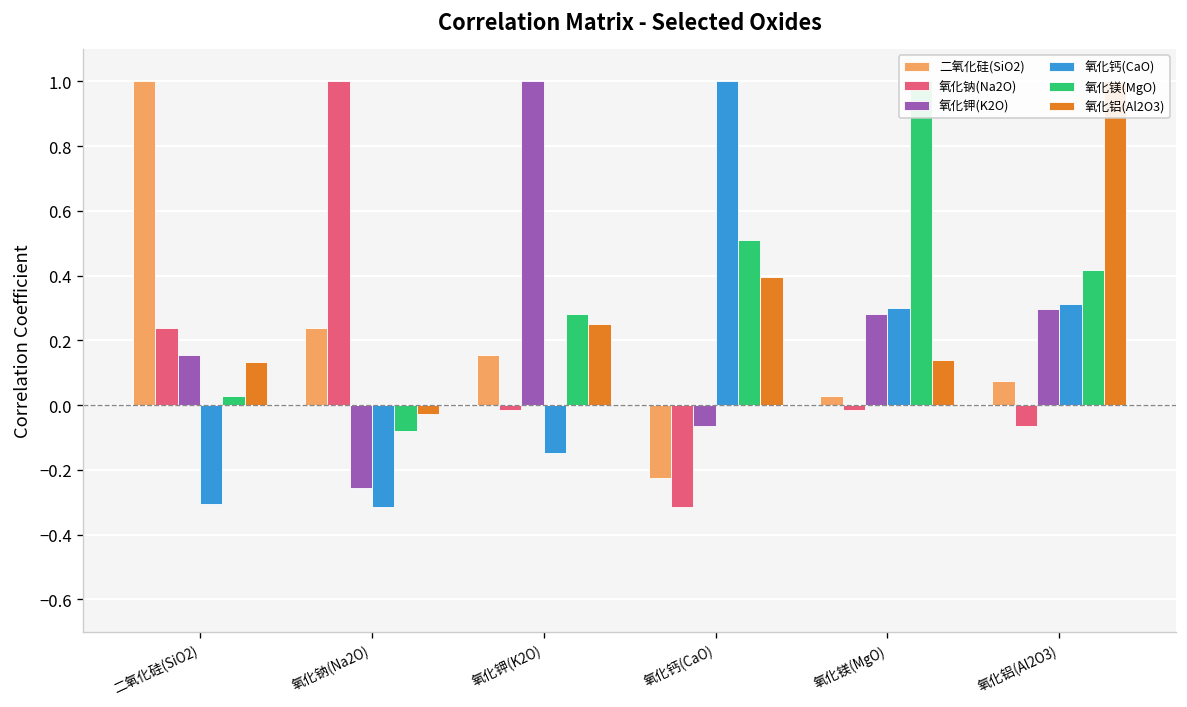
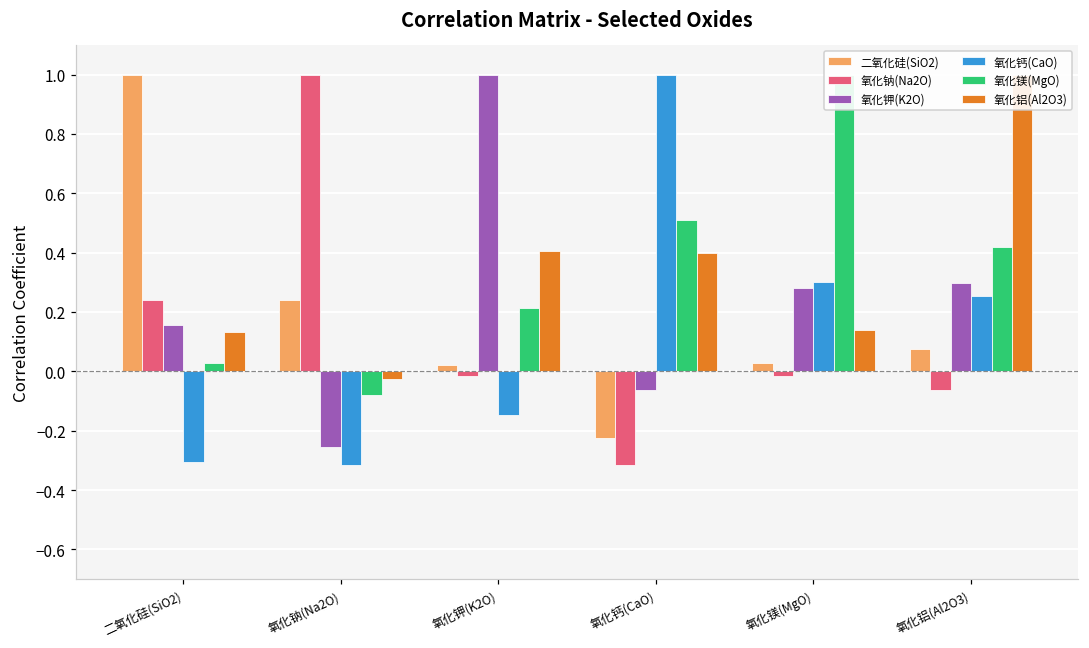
二氧化硅(SiO2), 氧化钾(K2O): 0.15 -> 0.02
氧化镁(MgO), 氧化钾(K2O): 0.28 -> 0.21
氧化铝(Al2O3), 氧化钾(K2O): 0.25 -> 0.41
氧化钙(CaO), 氧化铝(Al2O3): 0.31 -> 0.26
